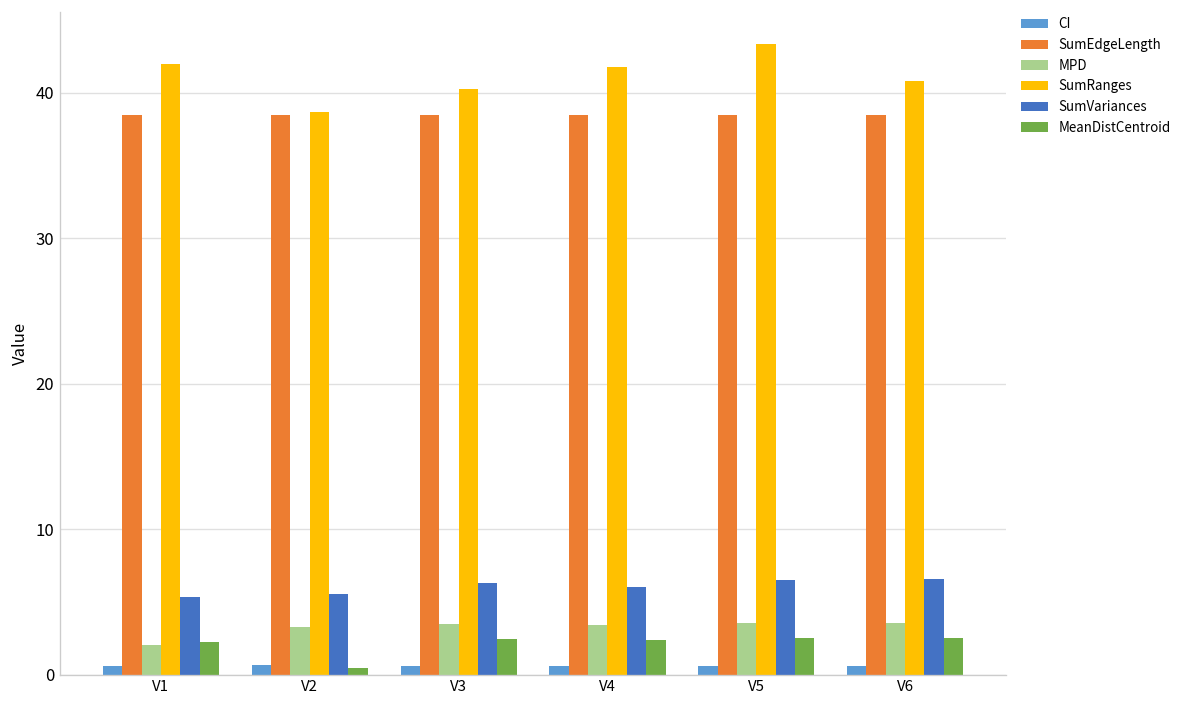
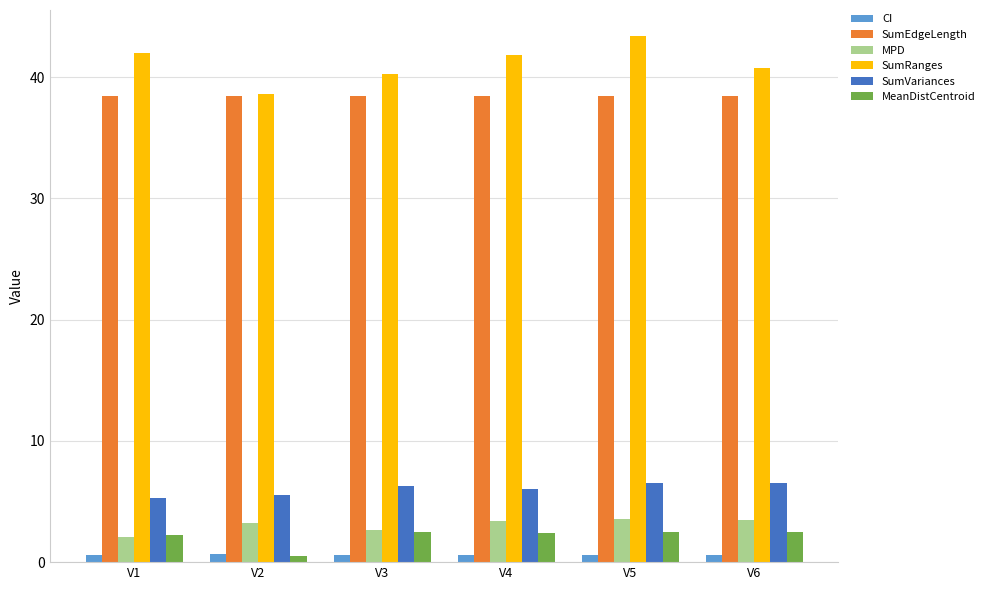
MPD, V3: 3.5 -> 2.6
